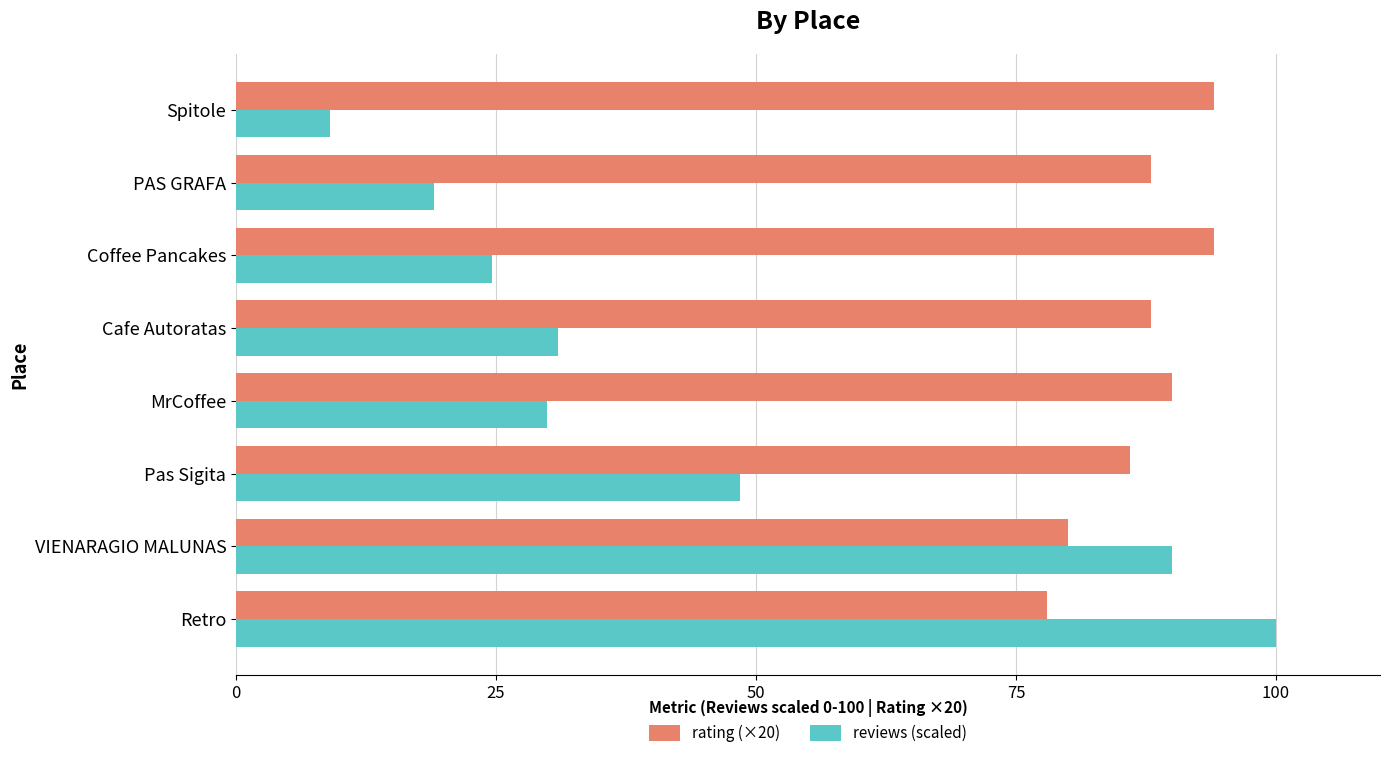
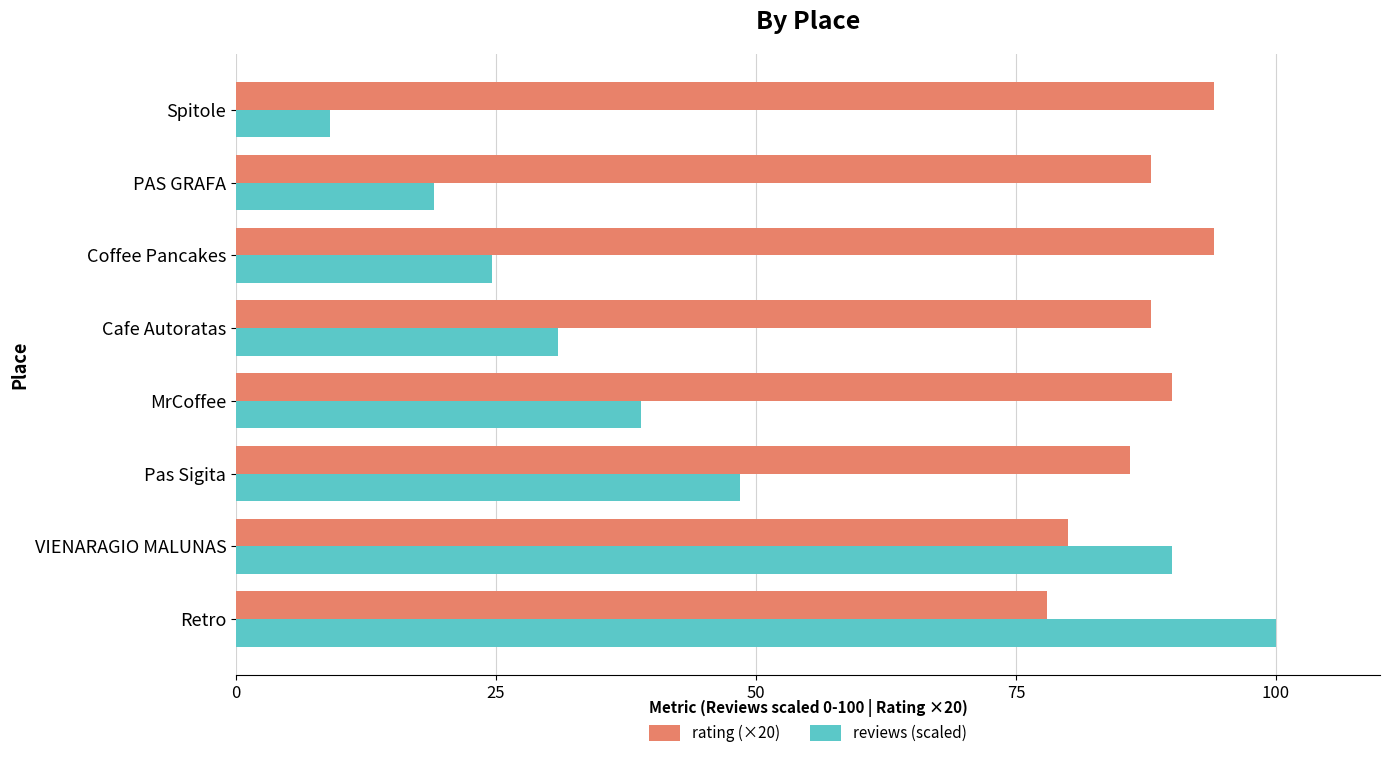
reviews (scaled), MrCoffee: 29.9 -> 38.9
